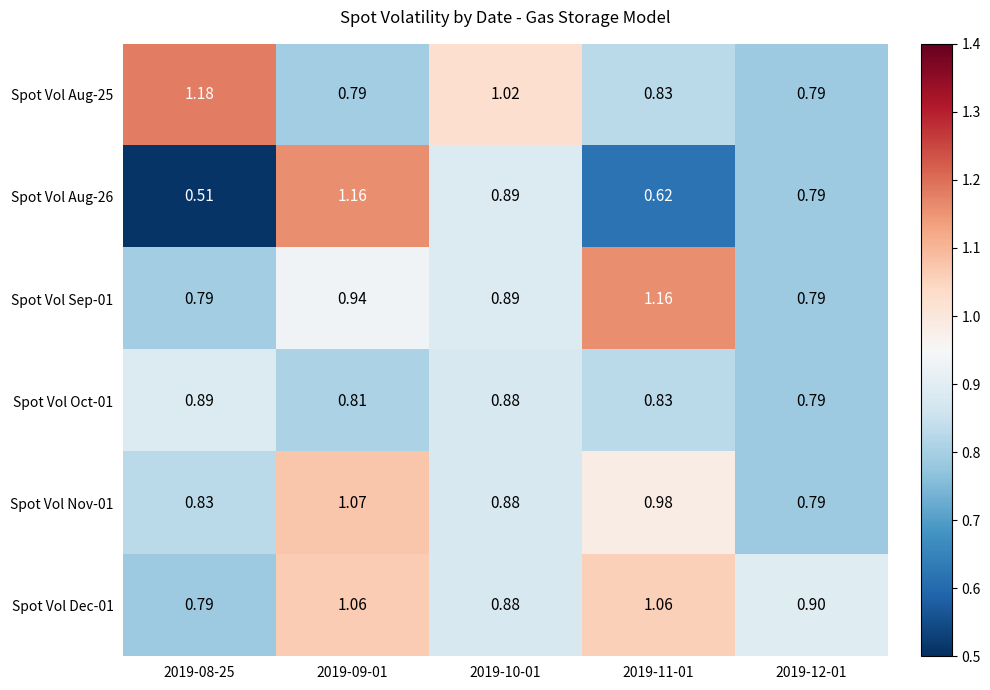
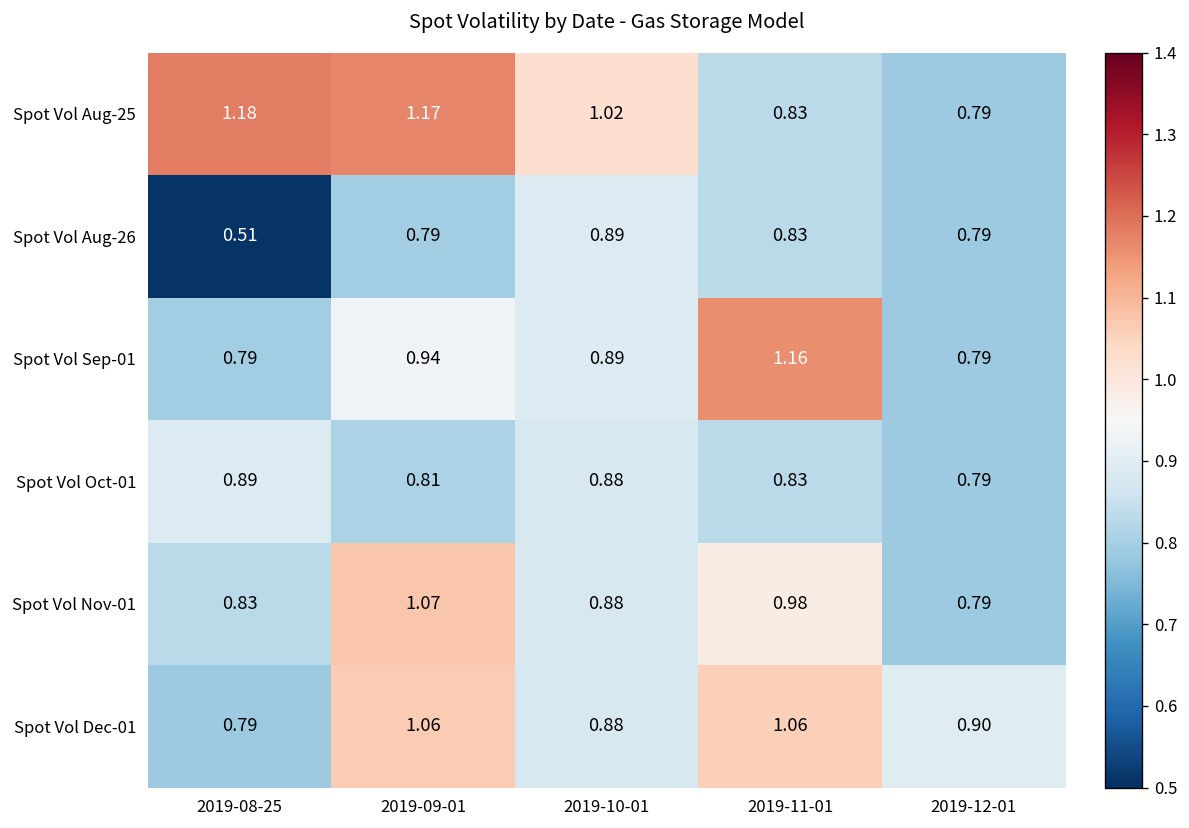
Spot Vol Aug-25, 2019-09-01: 0.79 -> 1.17
Spot Vol Aug-26, 2019-09-01: 1.16 -> 0.79
Spot Vol Aug-26, 2019-11-01: 0.62 -> 0.83
